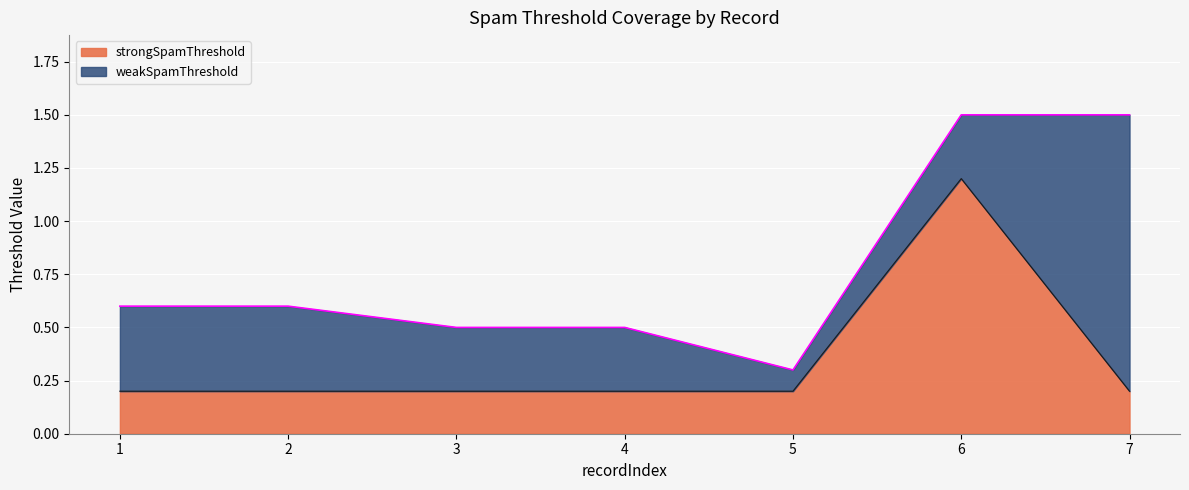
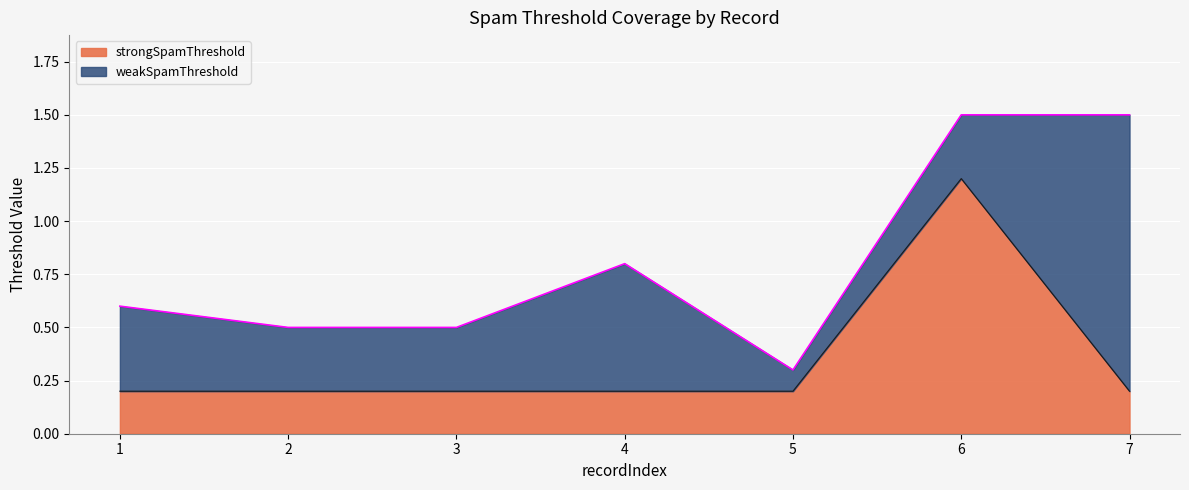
weakSpamThreshold, 2: 0.4 -> 0.3
weakSpamThreshold, 4: 0.3 -> 0.6
